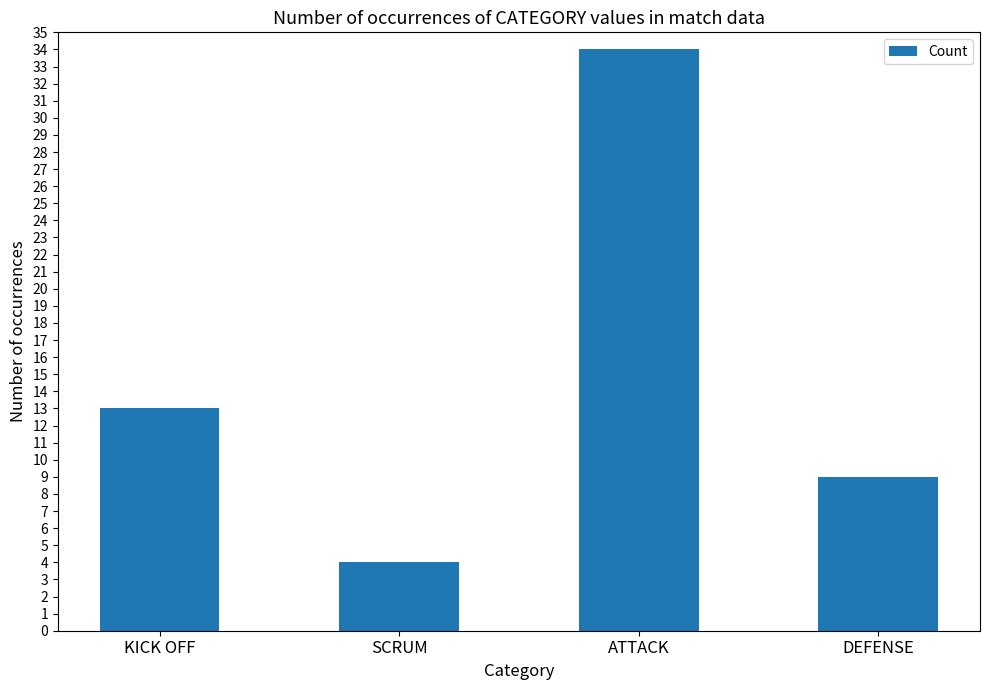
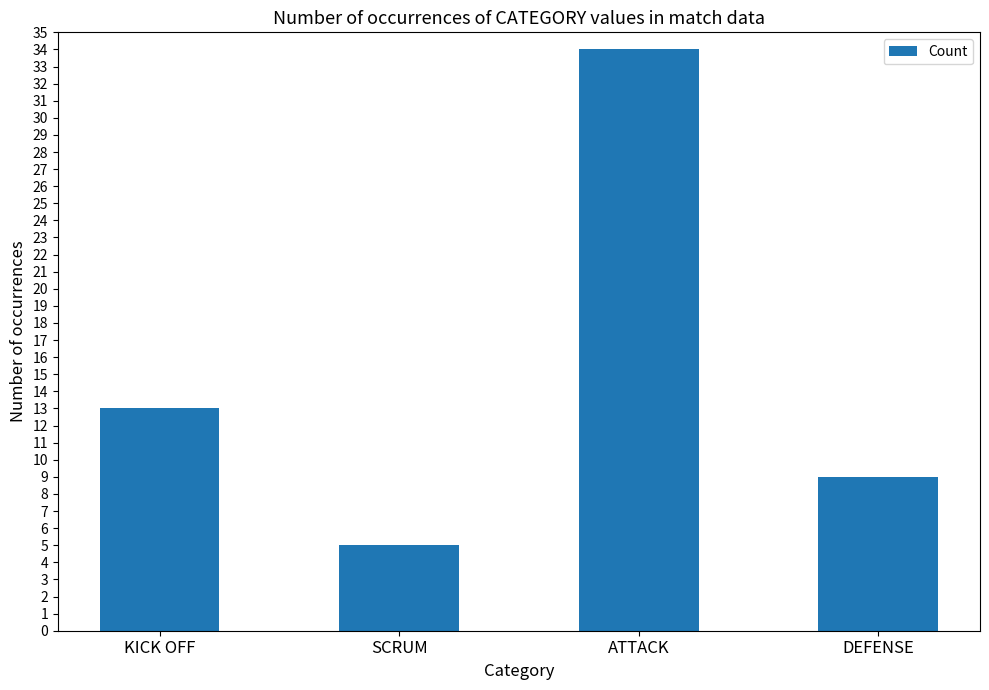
SCRUM: 4 -> 5
